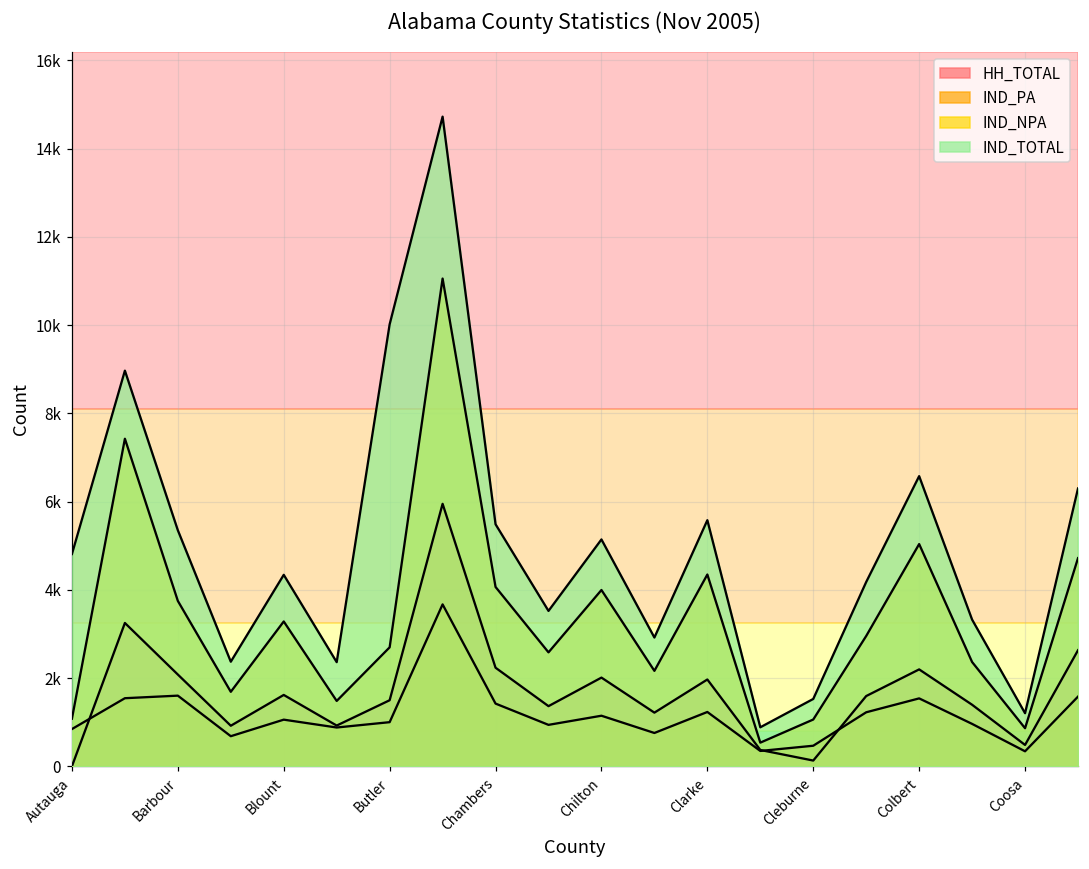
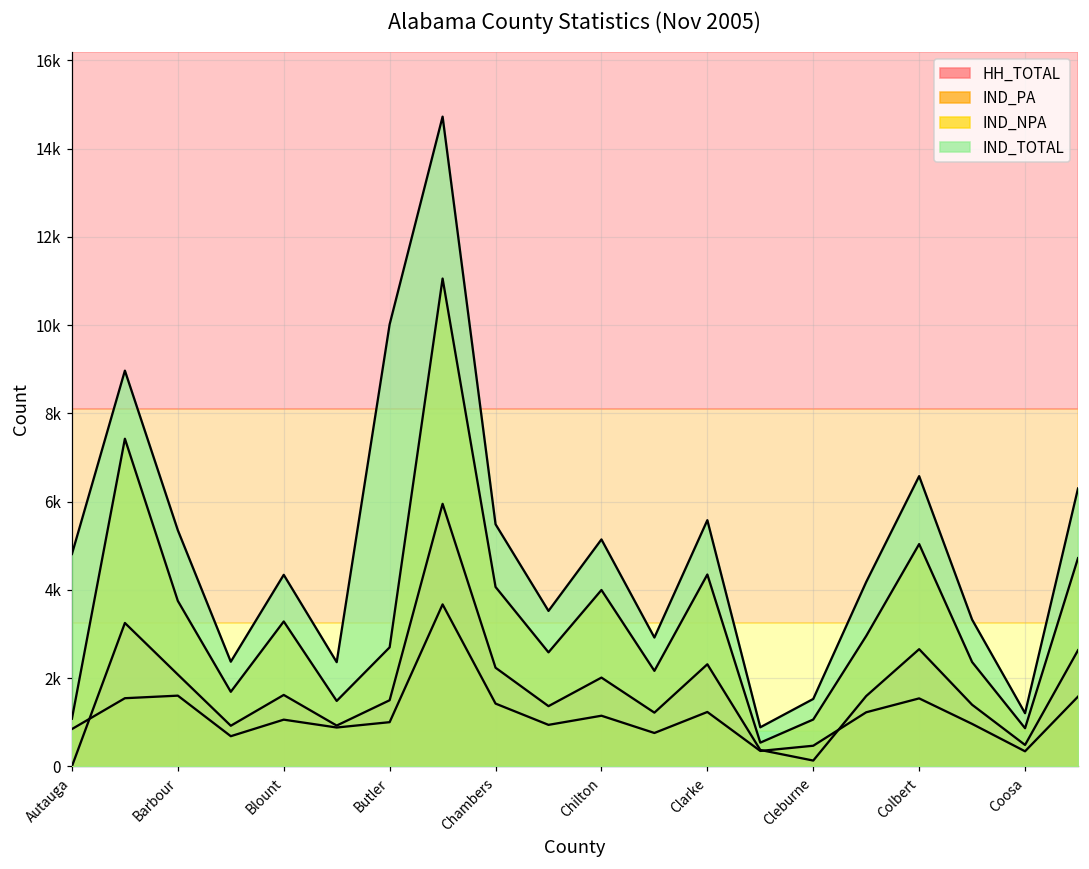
HH_TOTAL, Clarke: 2000 -> 2300
HH_TOTAL, Colbert: 2200 -> 2700
